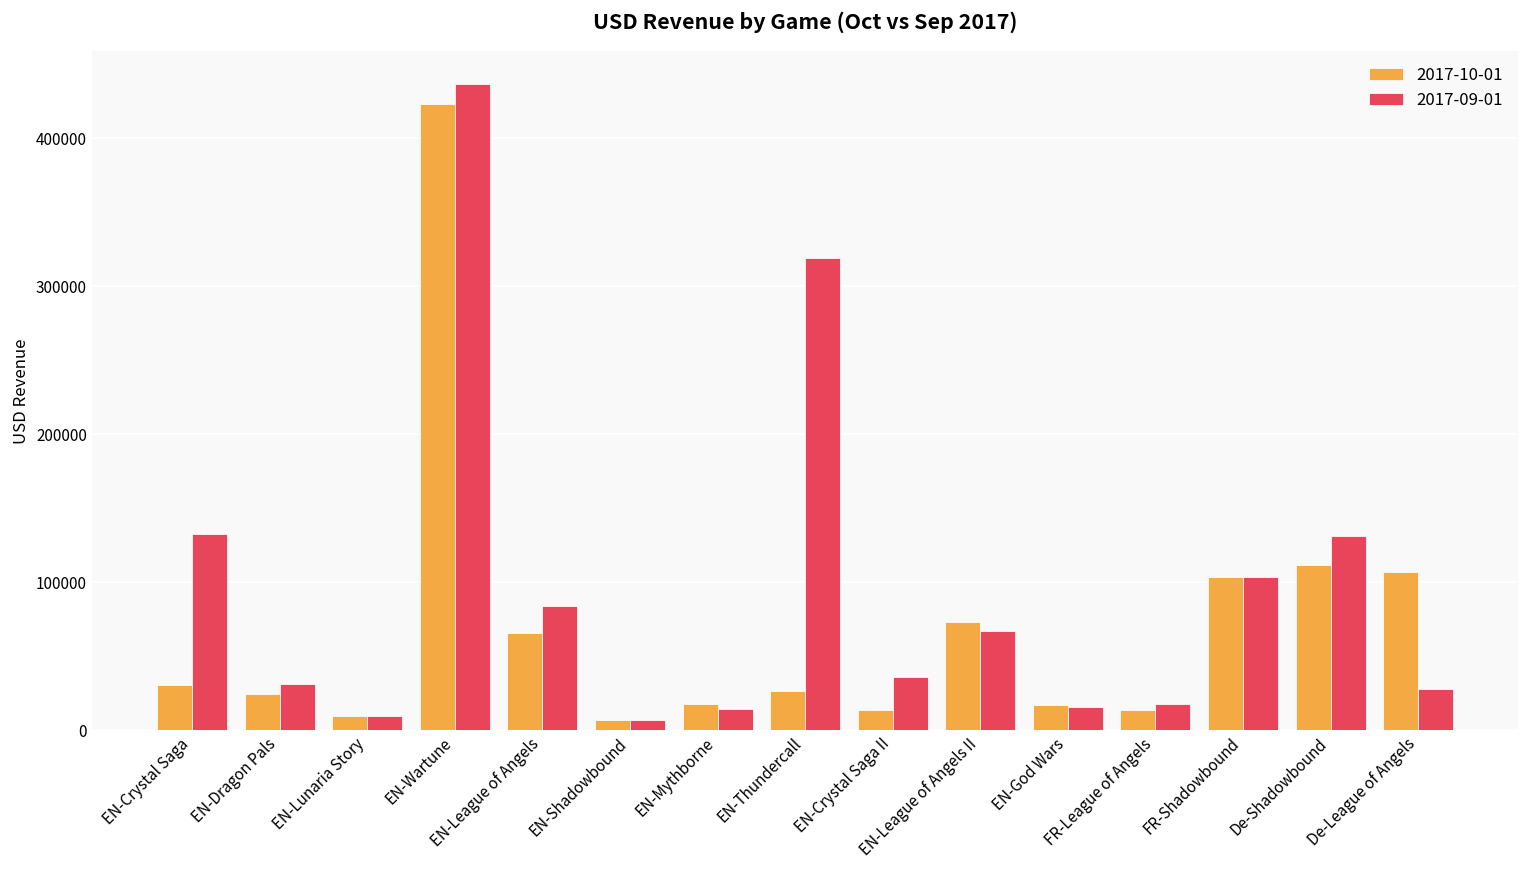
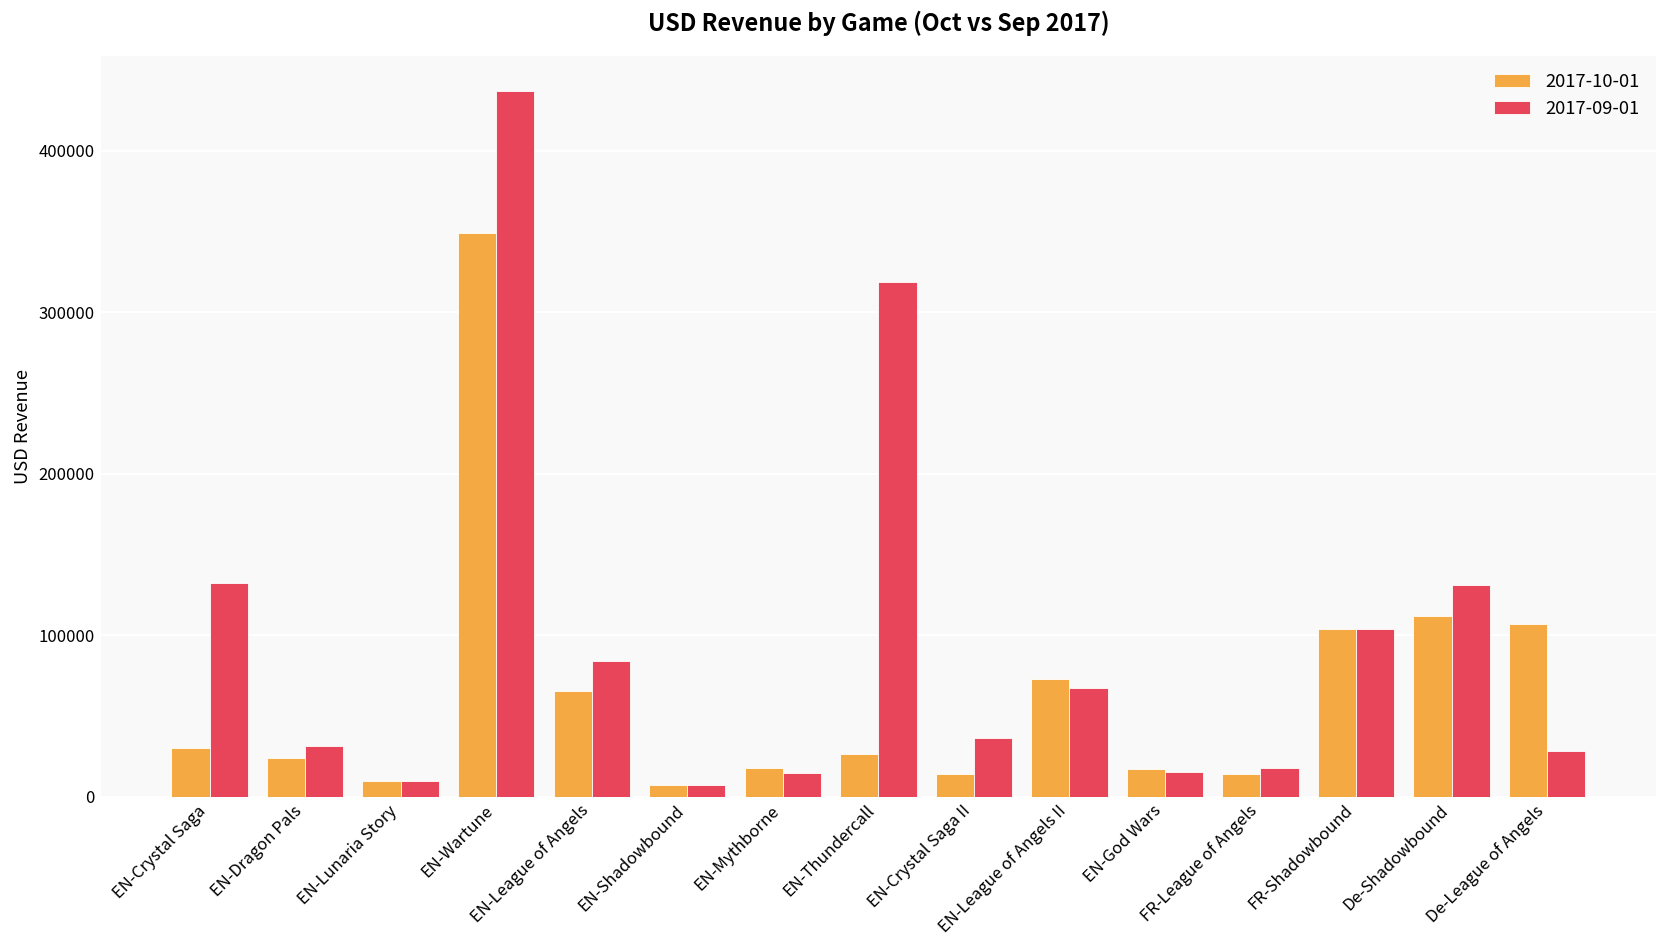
2017-10-01, EN-Wartune: 423000 -> 349000
